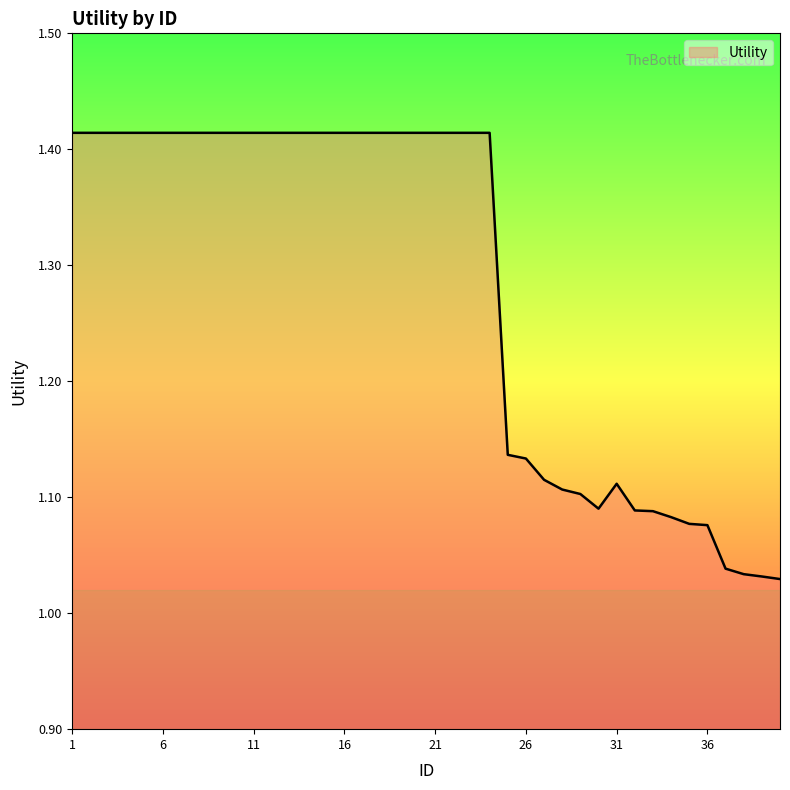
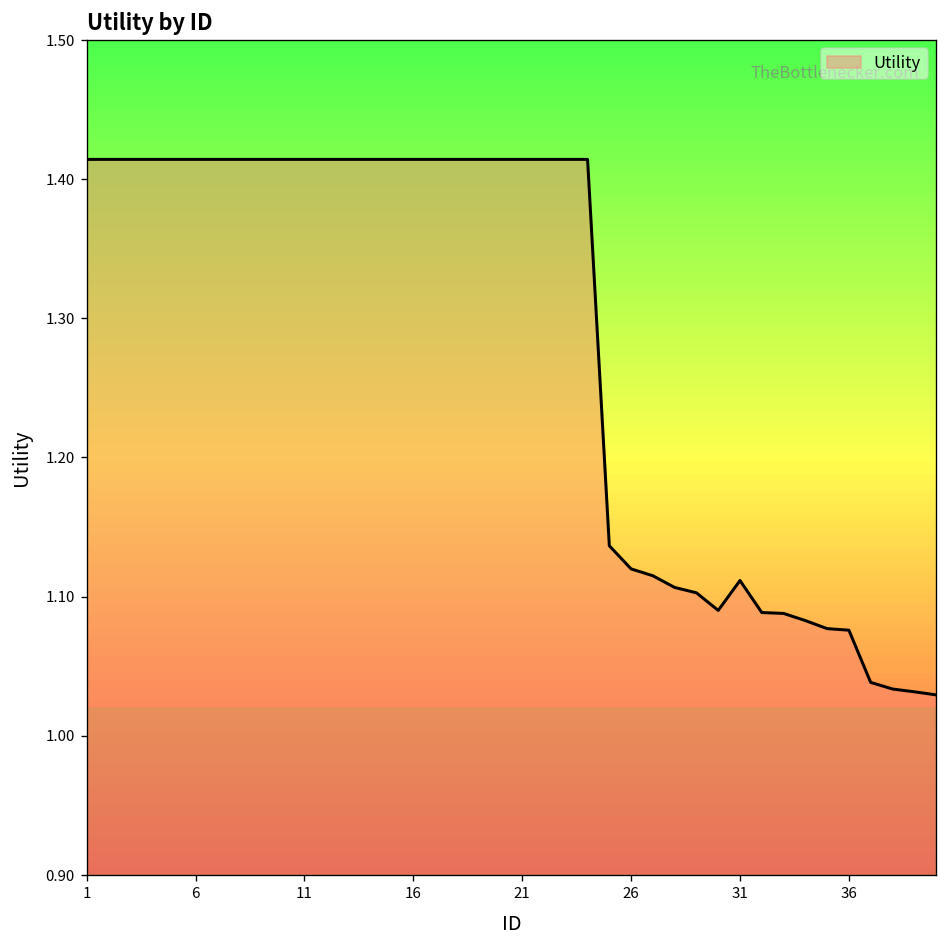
26: 1.133 -> 1.120
